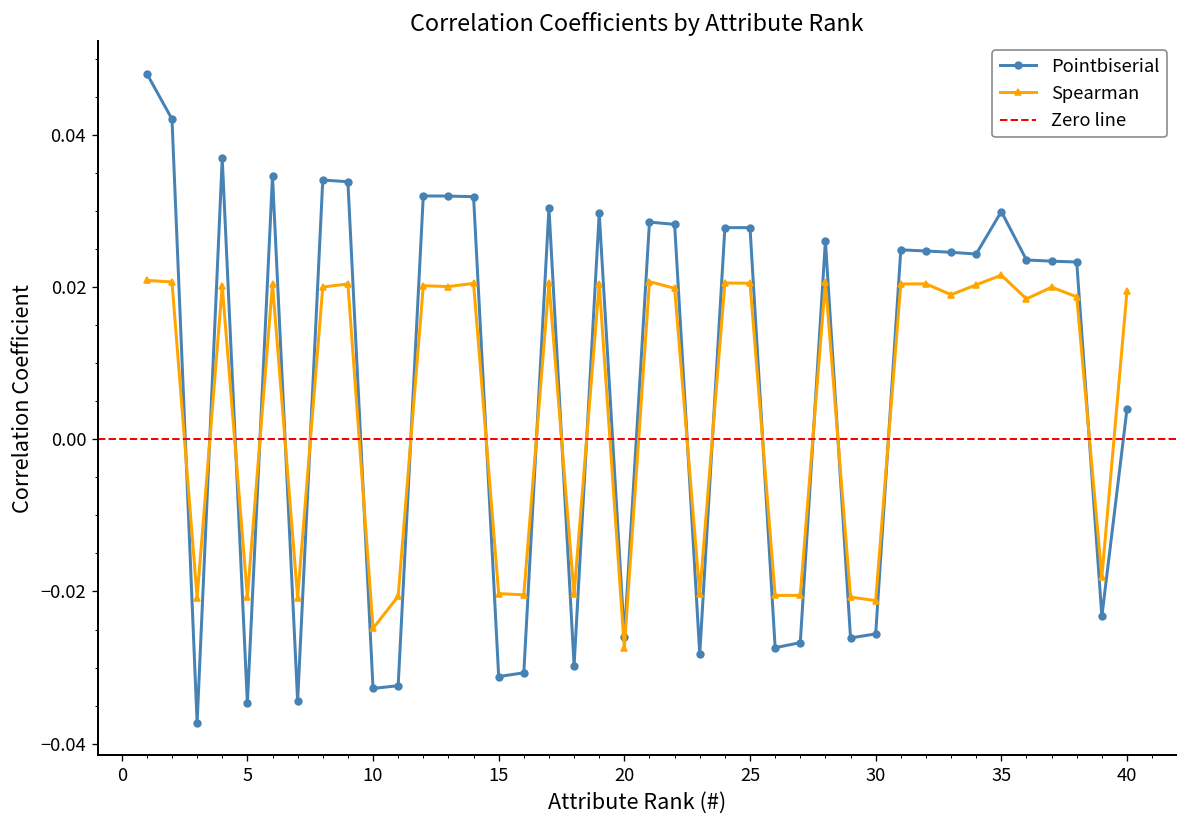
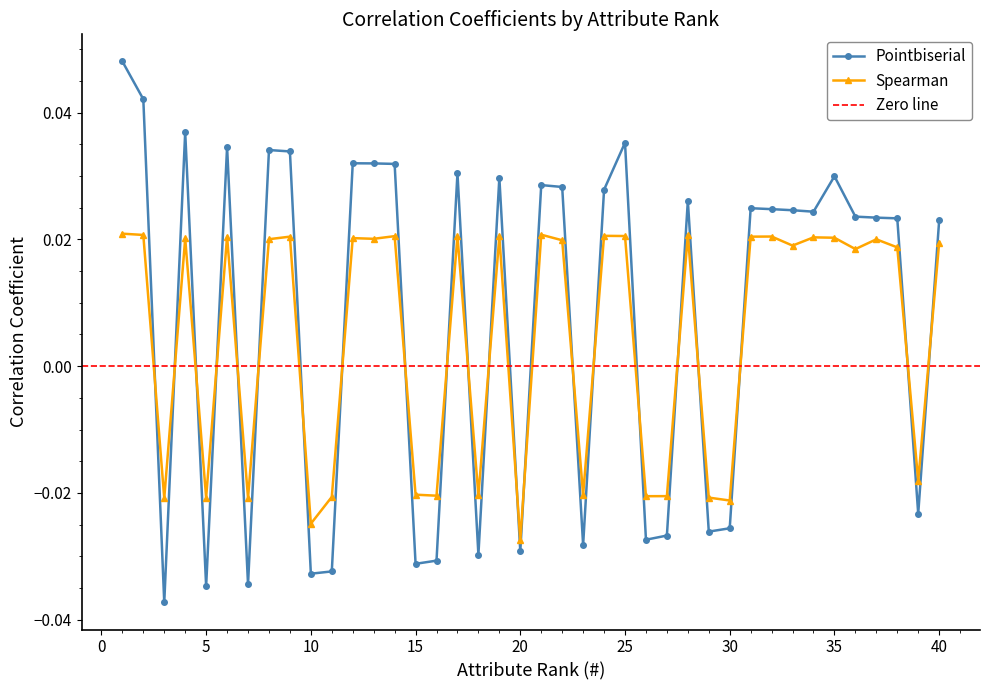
Pointbiserial, 20: -0.026 -> -0.029
Pointbiserial, 25: 0.028 -> 0.035
Spearman, 35: 0.022 -> 0.020
Pointbiserial, 40: 0.004 -> 0.023
